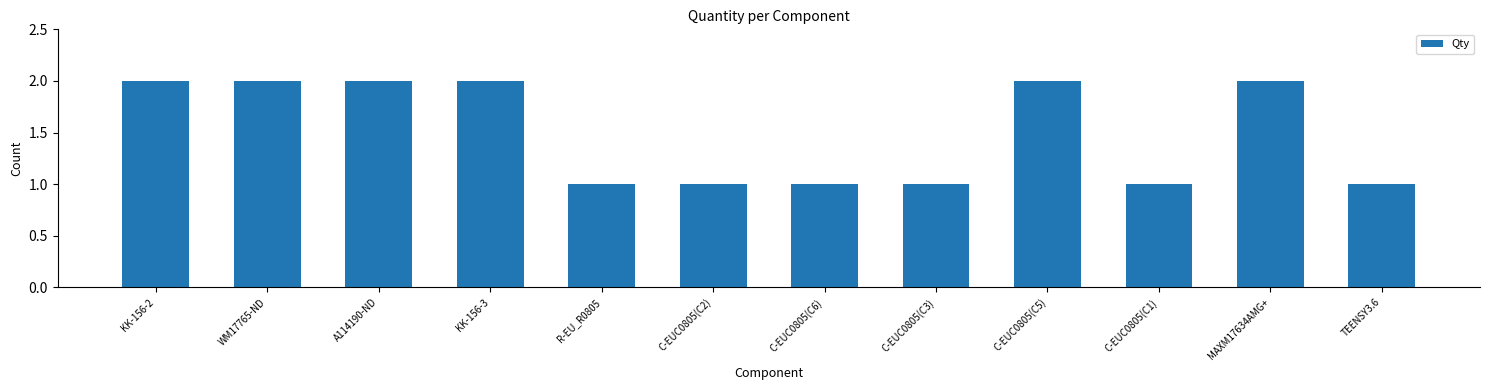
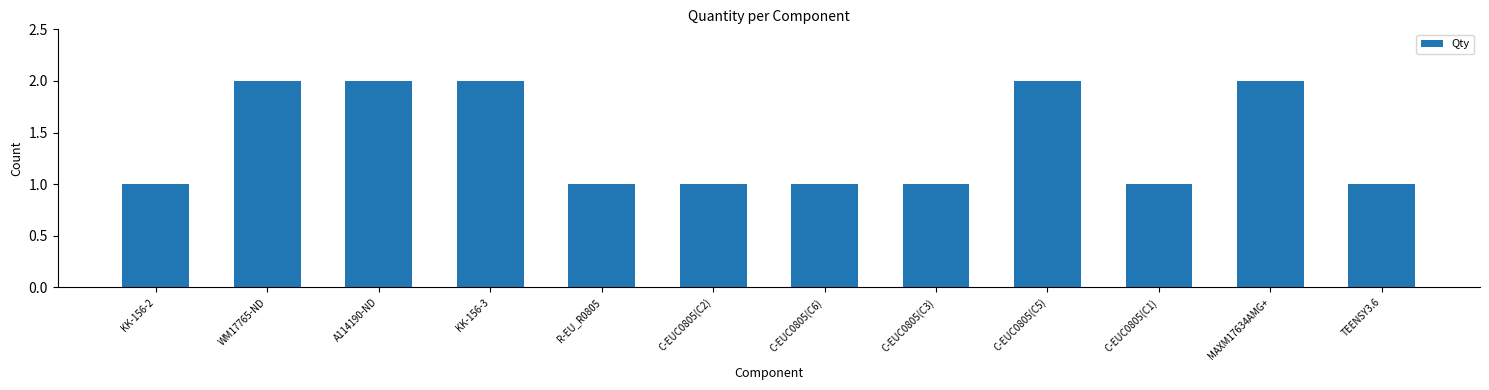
KK-156-2: 2 -> 1
